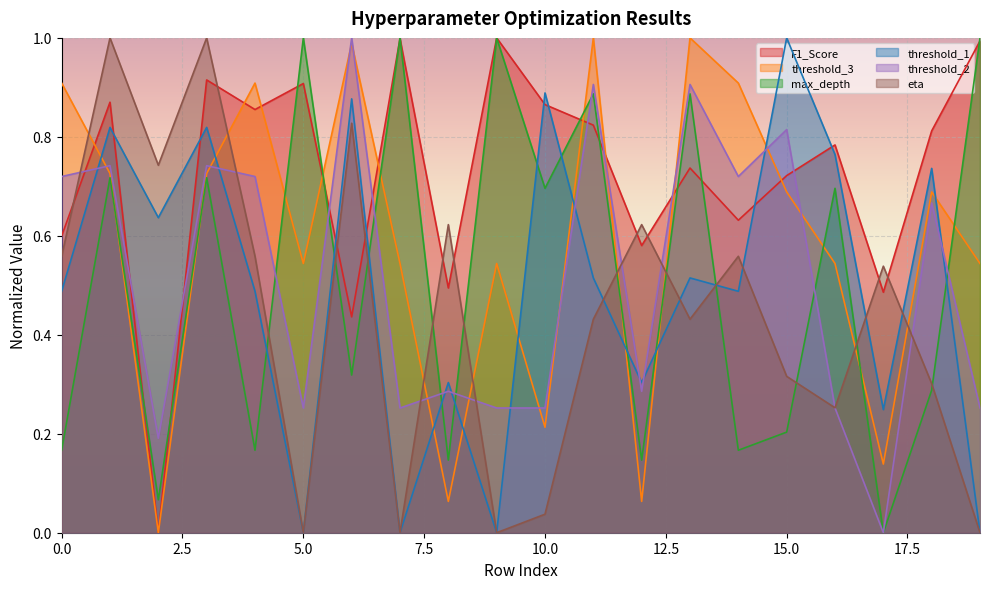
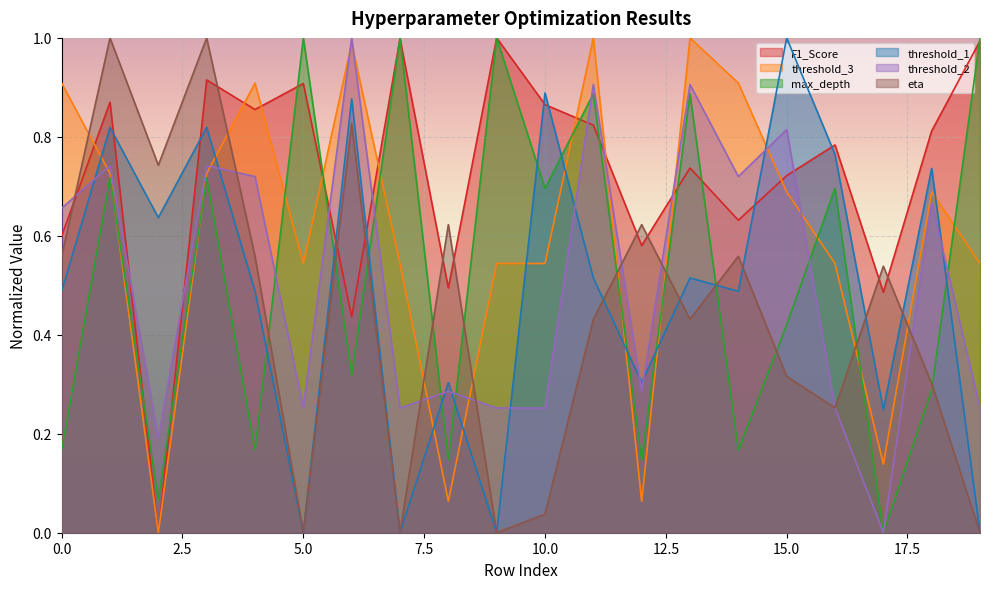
threshold_2, 0.0: 0.72 -> 0.66
threshold_3, 10.0: 0.21 -> 0.54
max_depth, 15.0: 0.20 -> 0.42
